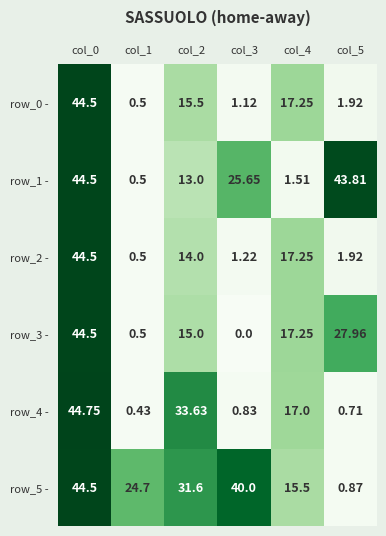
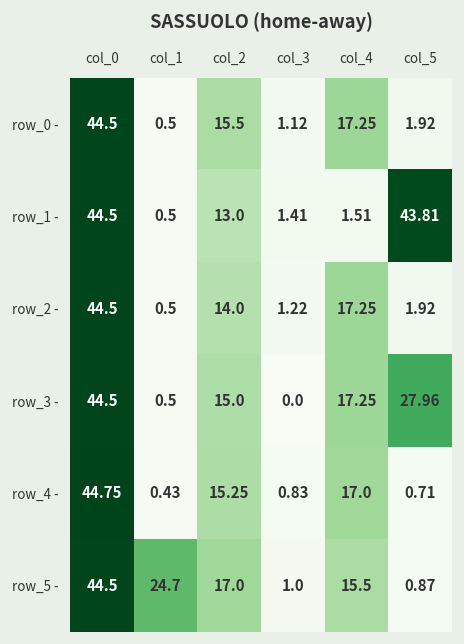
row_1 -, col_3: 25.65 -> 1.41
row_4 -, col_2: 33.63 -> 15.25
row_5 -, col_2: 31.6 -> 17.0
row_5 -, col_3: 40.0 -> 1.0
